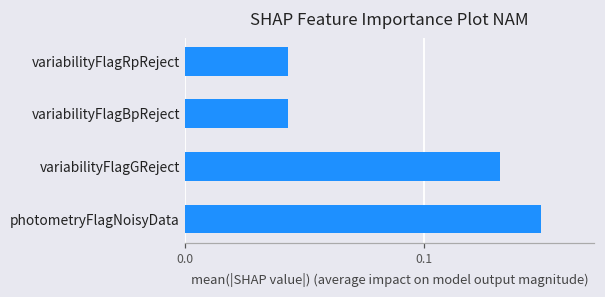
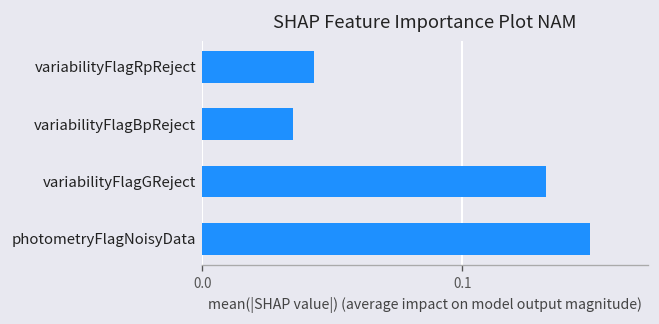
variabilityFlagBpReject: 0.043 -> 0.035
